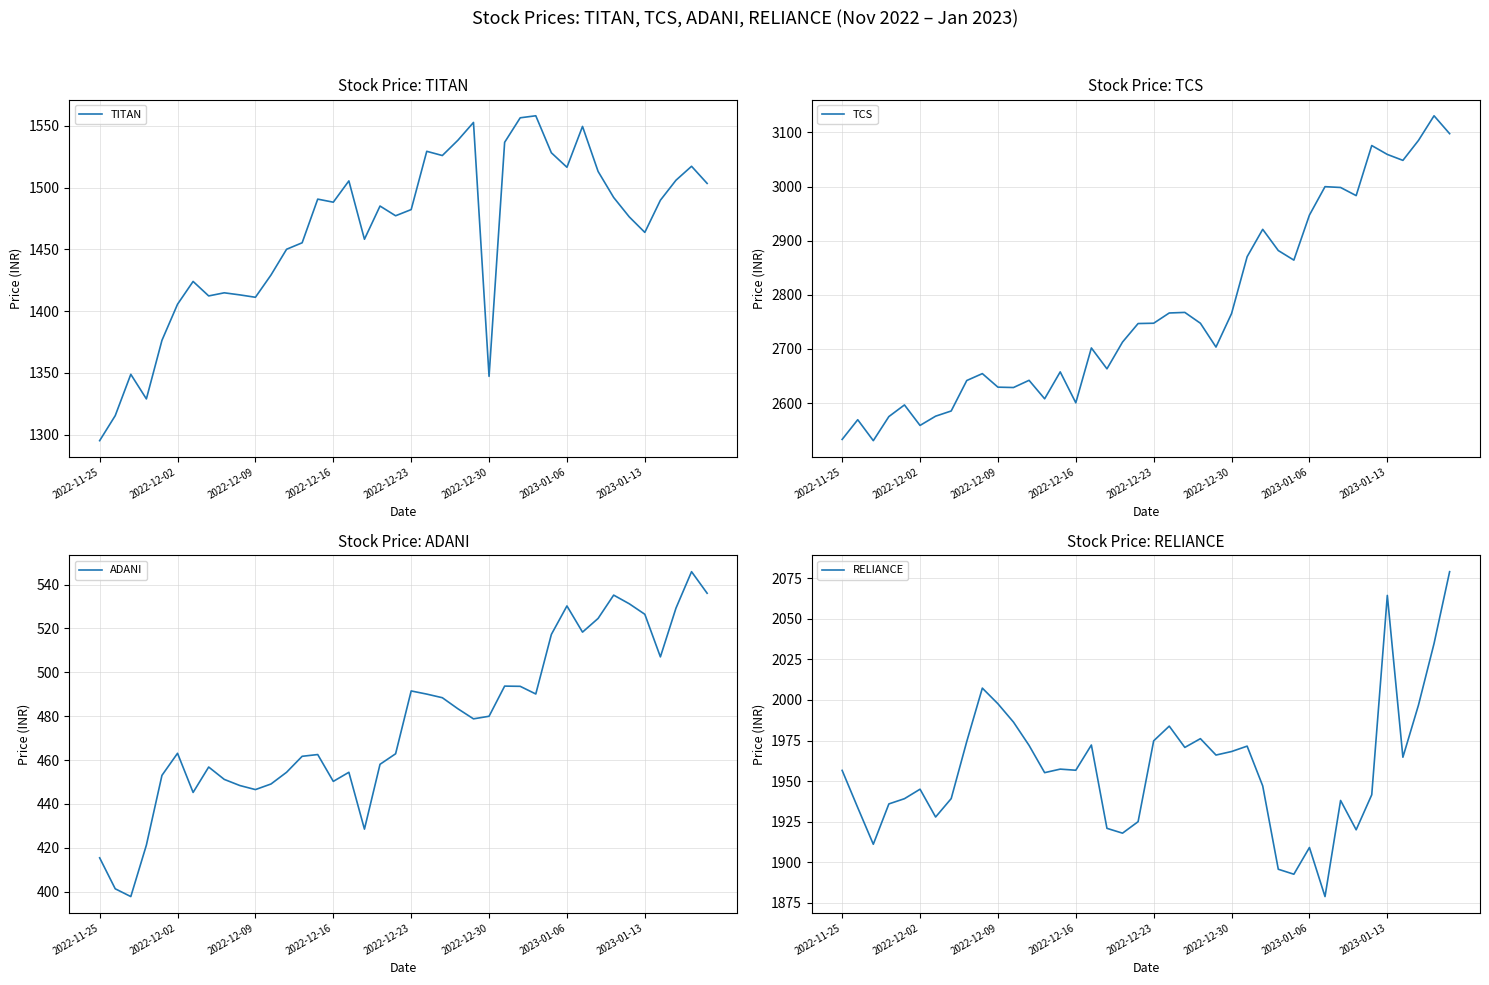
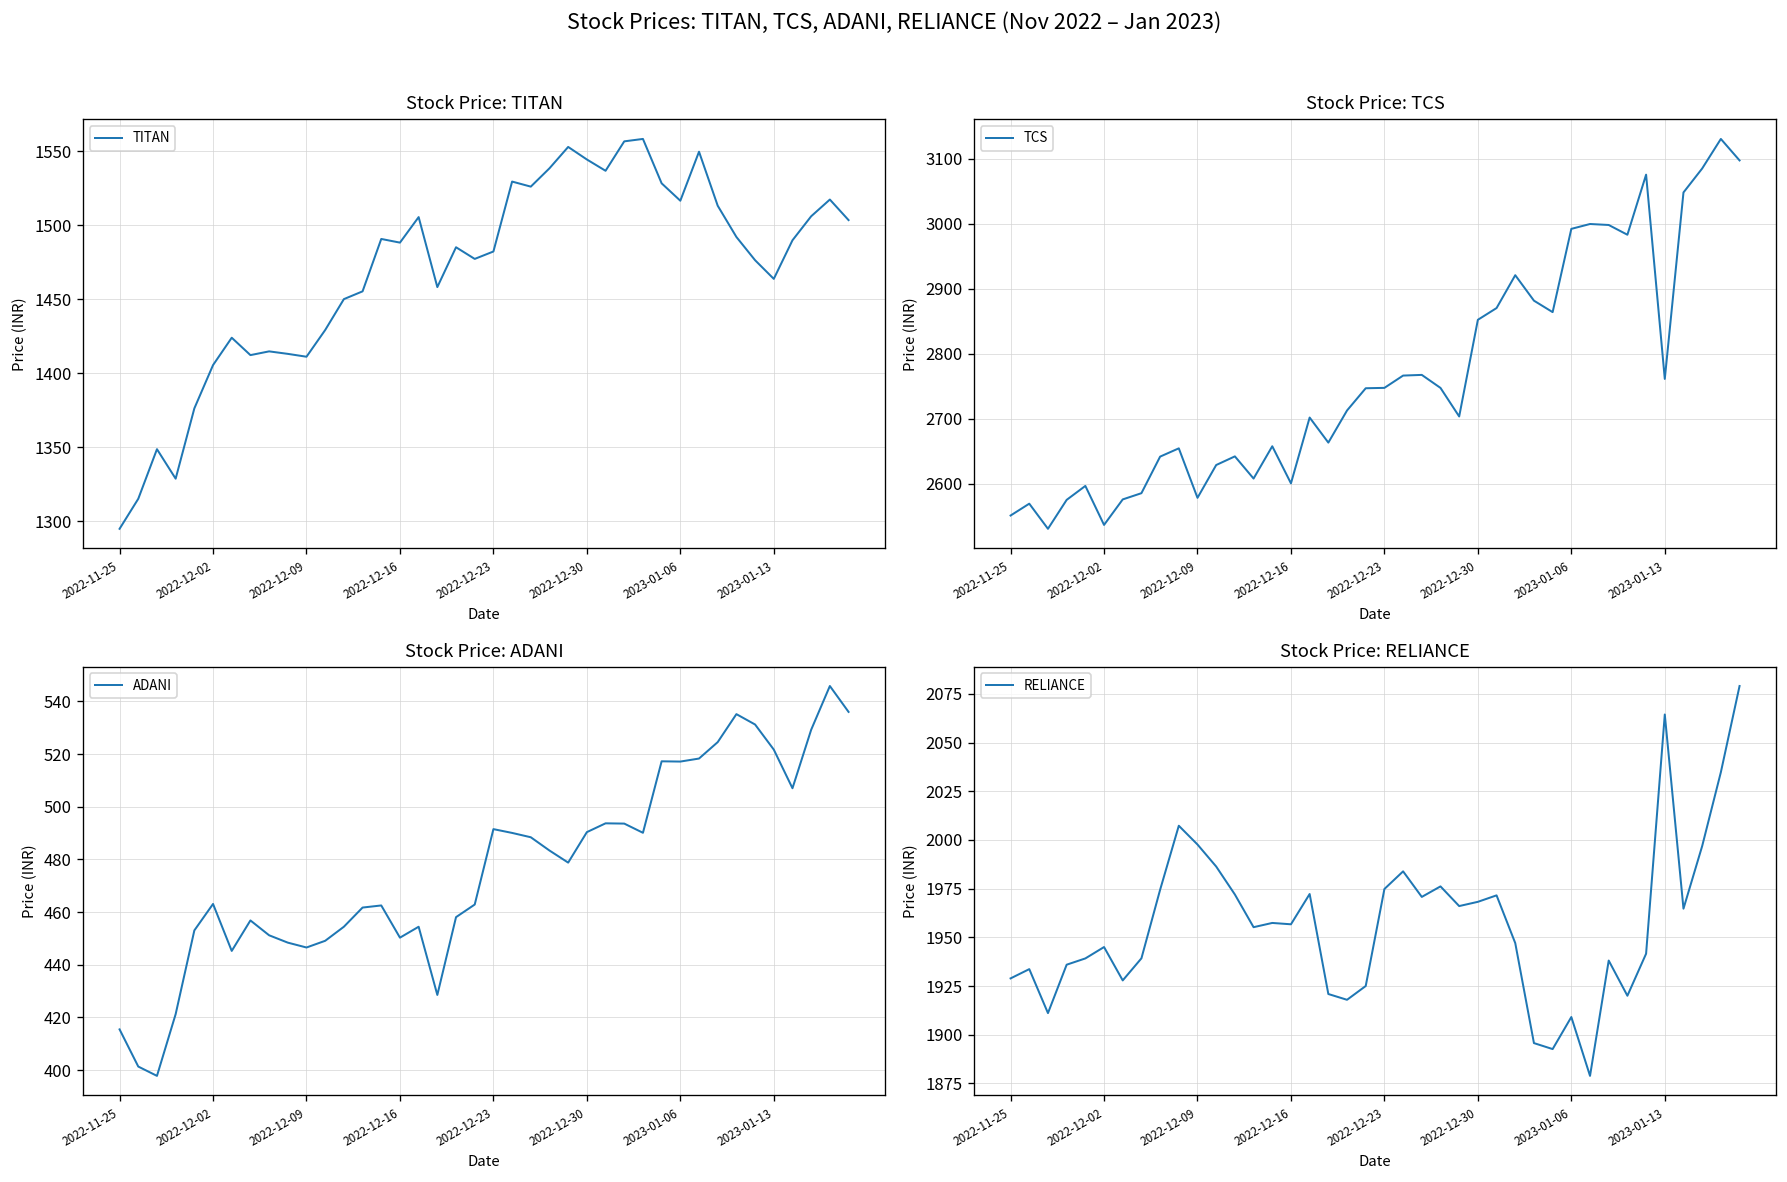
Stock Price: TITAN, 2022-12-30: 1347 -> 1544
Stock Price: TCS, 2022-11-25: 2530 -> 2550
Stock Price: TCS, 2022-12-02: 2560 -> 2540
Stock Price: TCS, 2022-12-09: 2630 -> 2580
Stock Price: TCS, 2022-12-30: 2770 -> 2850
Stock Price: TCS, 2023-01-06: 2950 -> 2990
Stock Price: TCS, 2023-01-13: 3060 -> 2760
Stock Price: ADANI, 2022-12-30: 480 -> 490
Stock Price: ADANI, 2023-01-06: 530 -> 517
Stock Price: ADANI, 2023-01-13: 526 -> 522
Stock Price: RELIANCE, 2022-11-25: 1957 -> 1929
